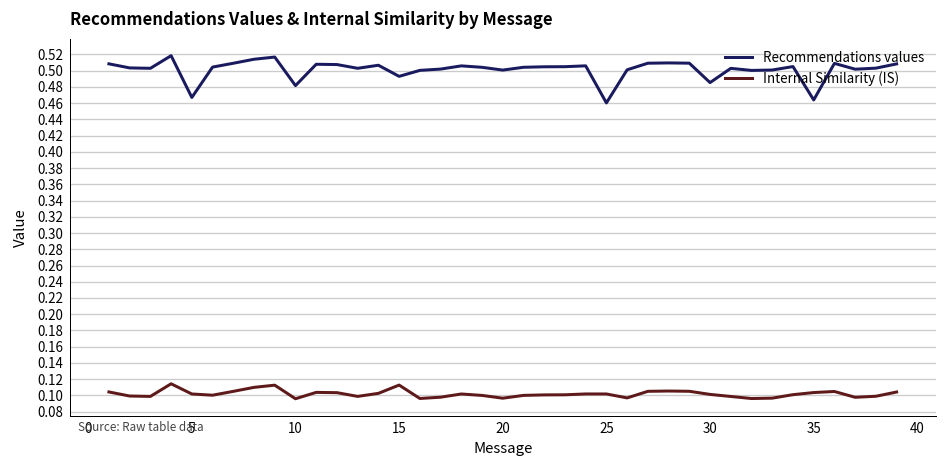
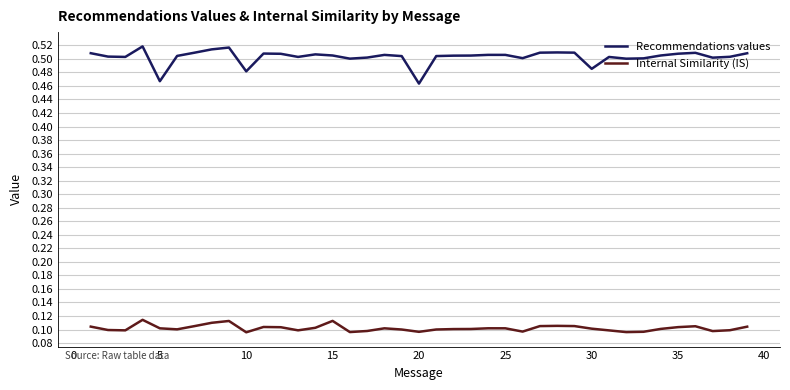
Recommendations values, 15: 0.49 -> 0.51
Recommendations values, 20: 0.50 -> 0.46
Recommendations values, 25: 0.46 -> 0.51
Recommendations values, 35: 0.46 -> 0.51
